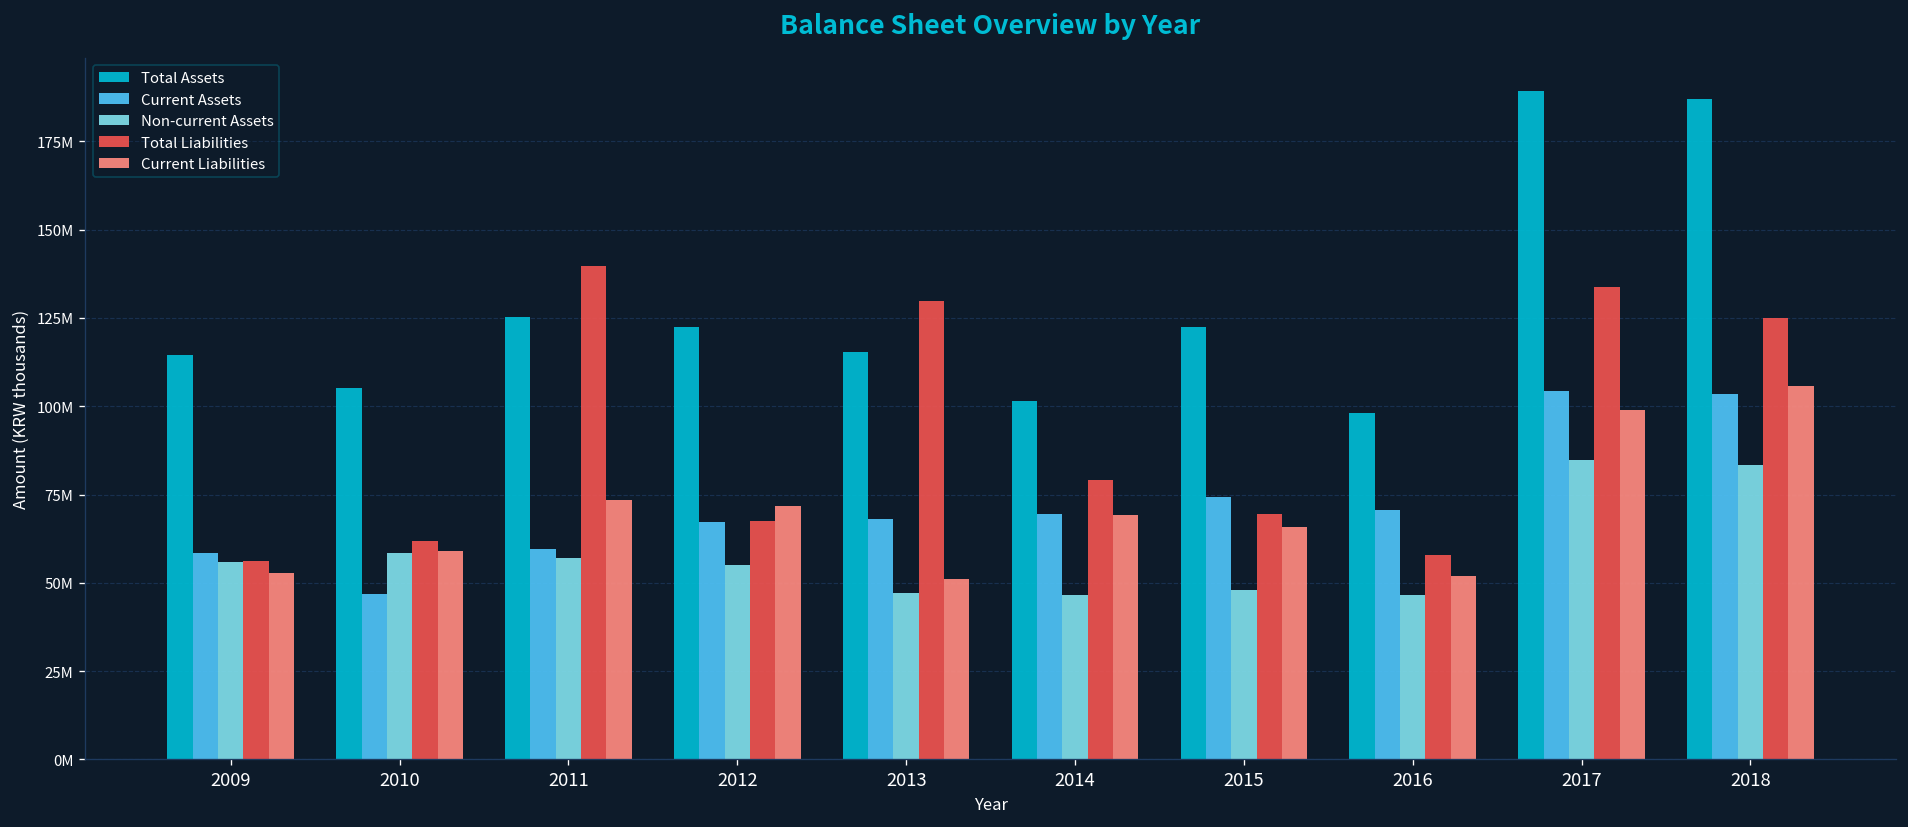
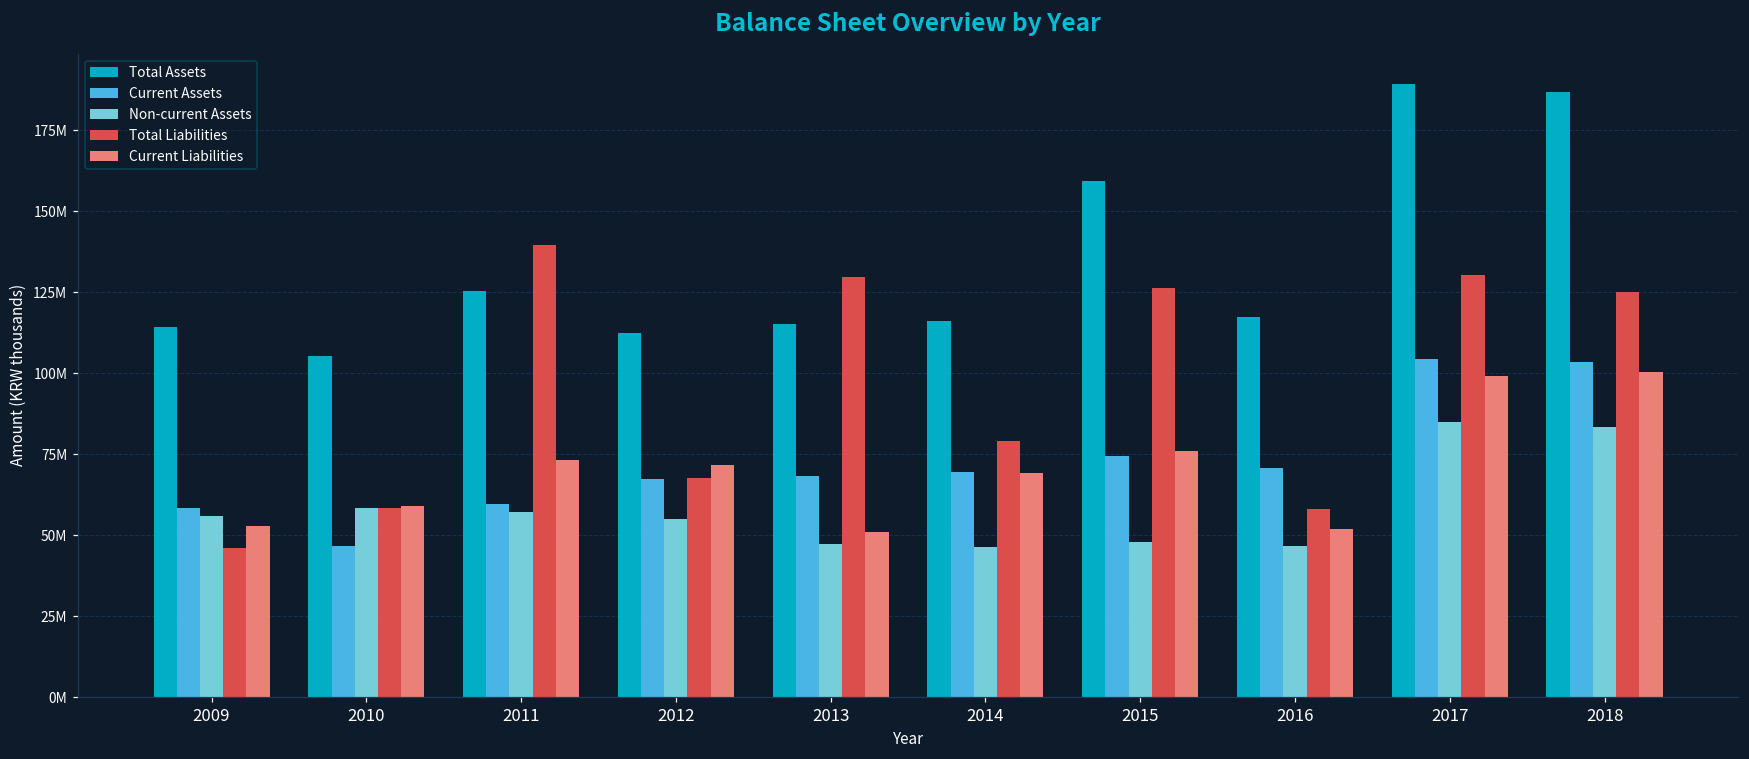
Total Liabilities, 2009: 56000000 -> 46000000
Total Liabilities, 2010: 62000000 -> 58000000
Total Assets, 2012: 122000000 -> 112000000
Total Assets, 2014: 102000000 -> 116000000
Total Assets, 2015: 122000000 -> 159000000
Total Liabilities, 2015: 69000000 -> 126000000
Current Liabilities, 2015: 66000000 -> 76000000
Total Assets, 2016: 98000000 -> 117000000
Total Liabilities, 2017: 134000000 -> 130000000
Current Liabilities, 2018: 106000000 -> 100000000
